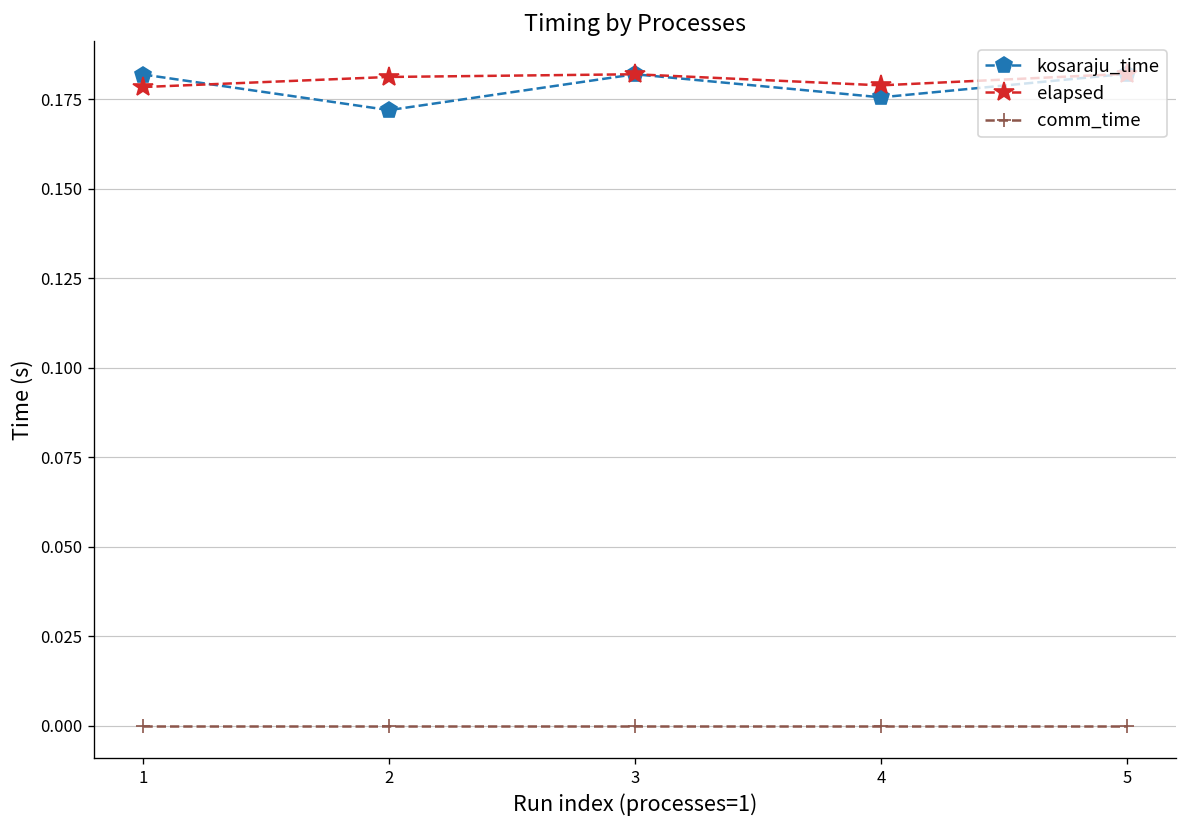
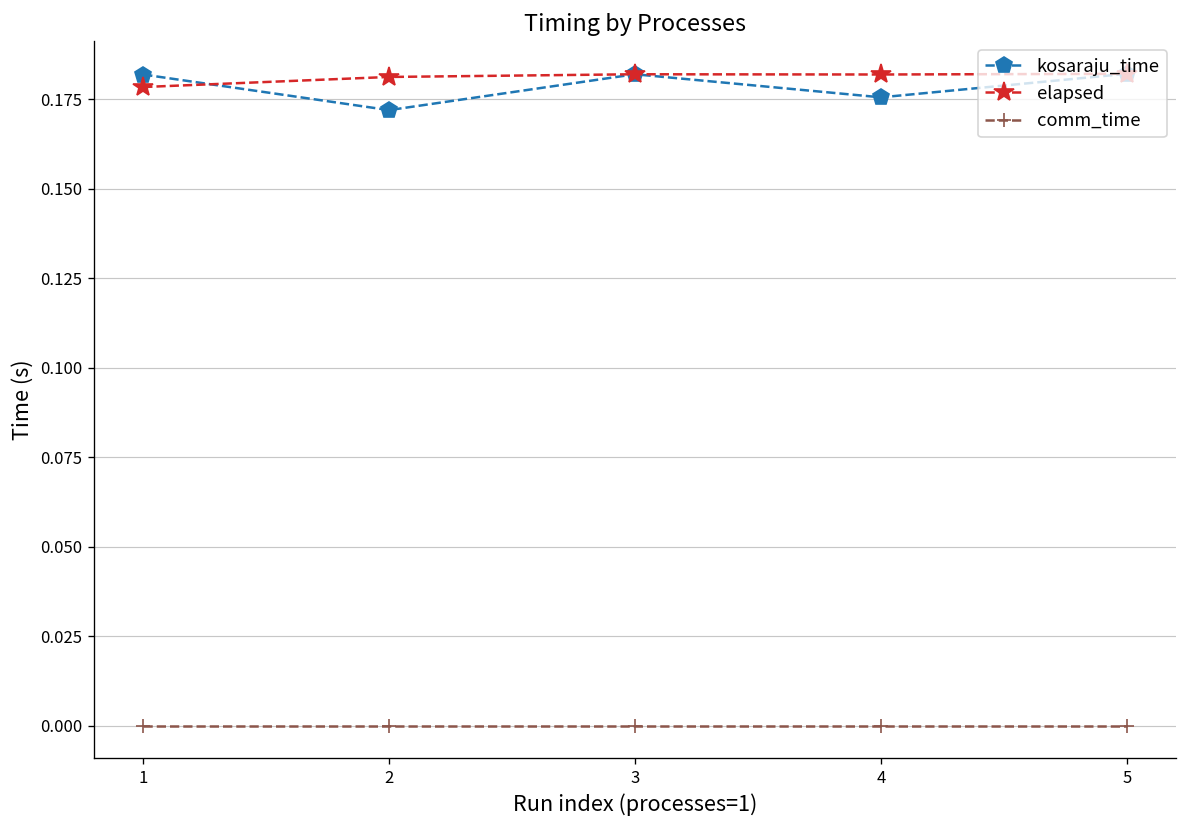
elapsed, 4: 0.179 -> 0.182
